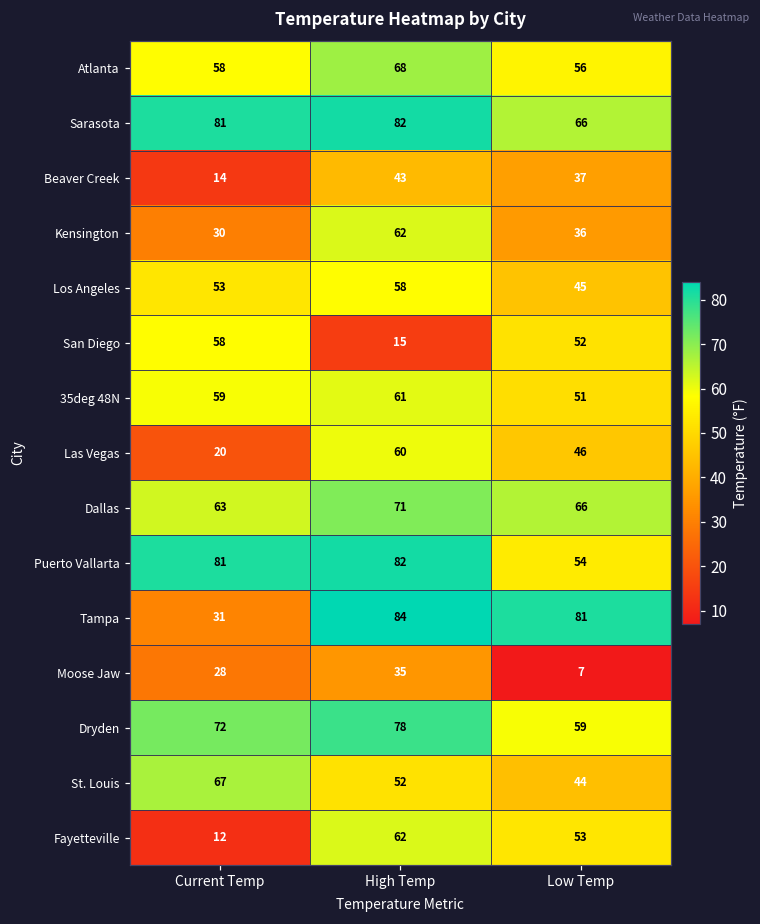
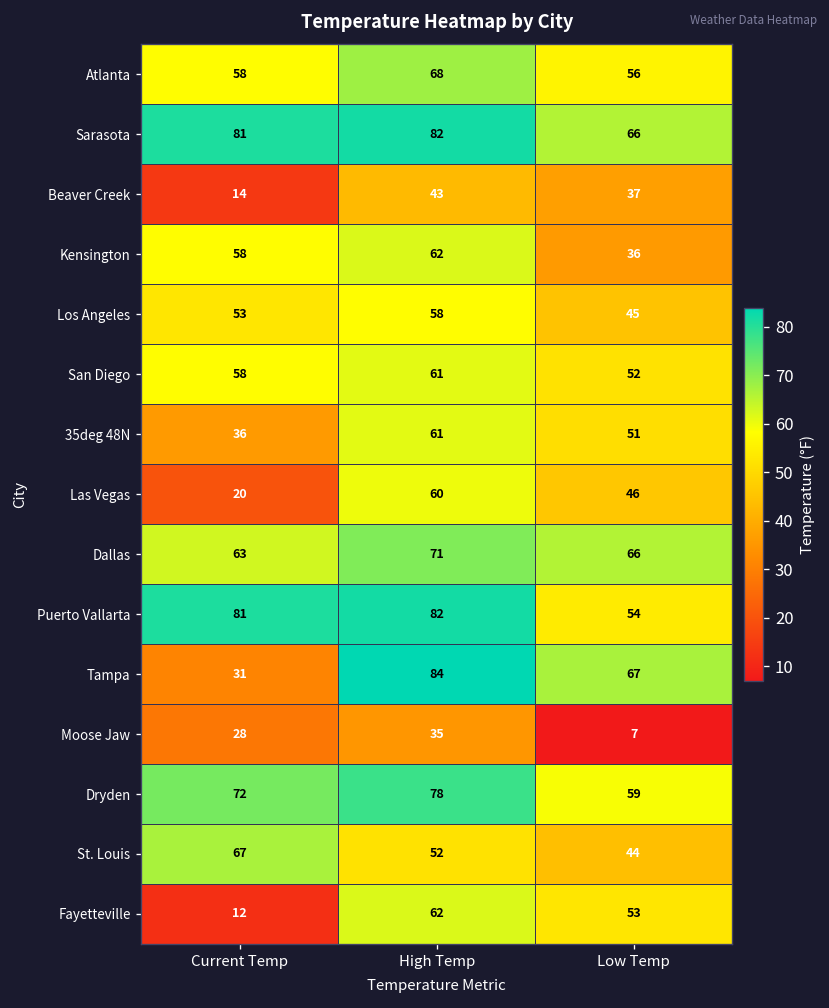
Kensington, Current Temp: 30 -> 58
San Diego, High Temp: 15 -> 61
35deg 48N, Current Temp: 59 -> 36
Tampa, Low Temp: 81 -> 67
